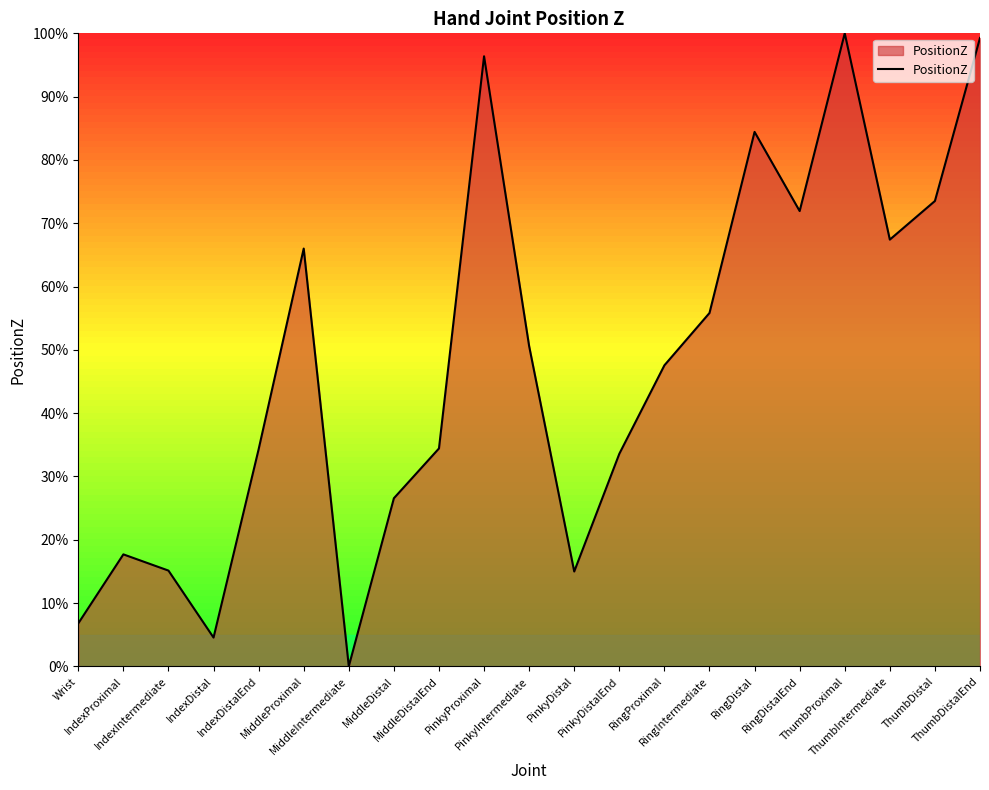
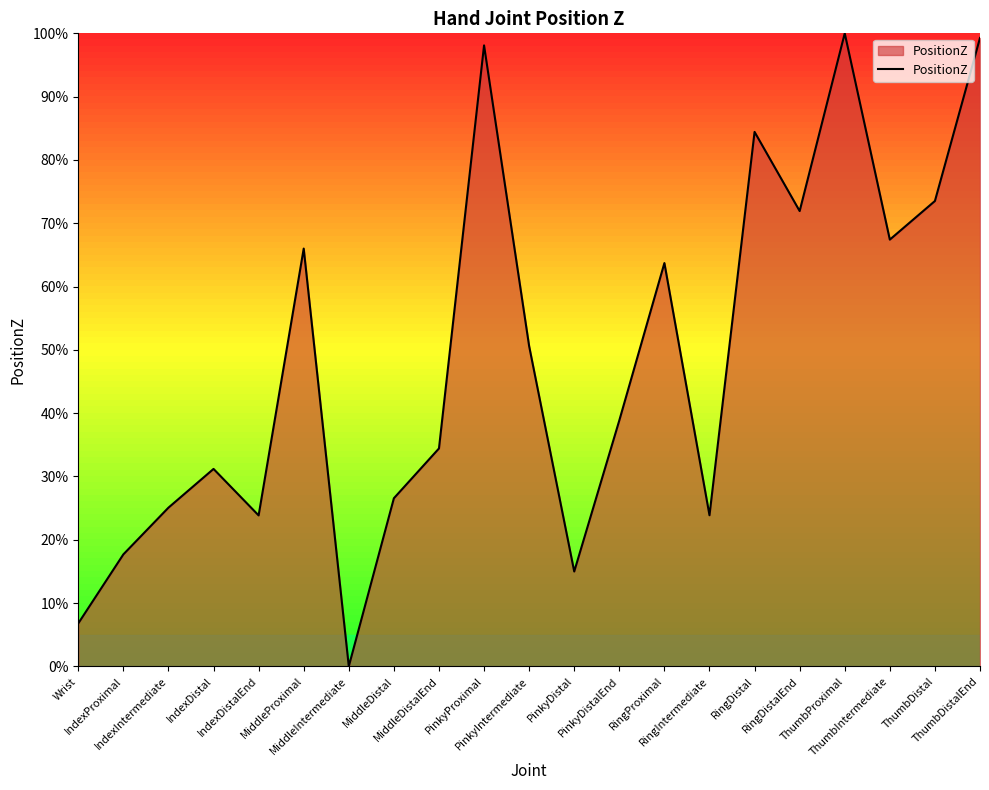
IndexIntermediate: 15% -> 25%
IndexDistal: 5% -> 31%
IndexDistalEnd: 34% -> 24%
PinkyProximal: 96% -> 98%
PinkyDistalEnd: 34% -> 39%
RingProximal: 48% -> 64%
RingIntermediate: 56% -> 24%
